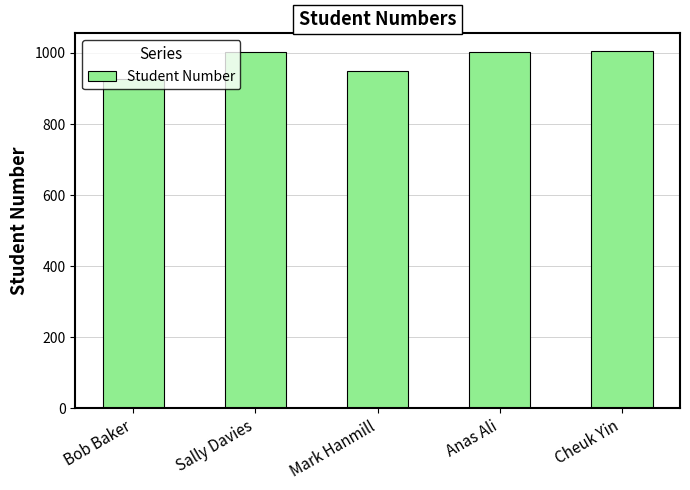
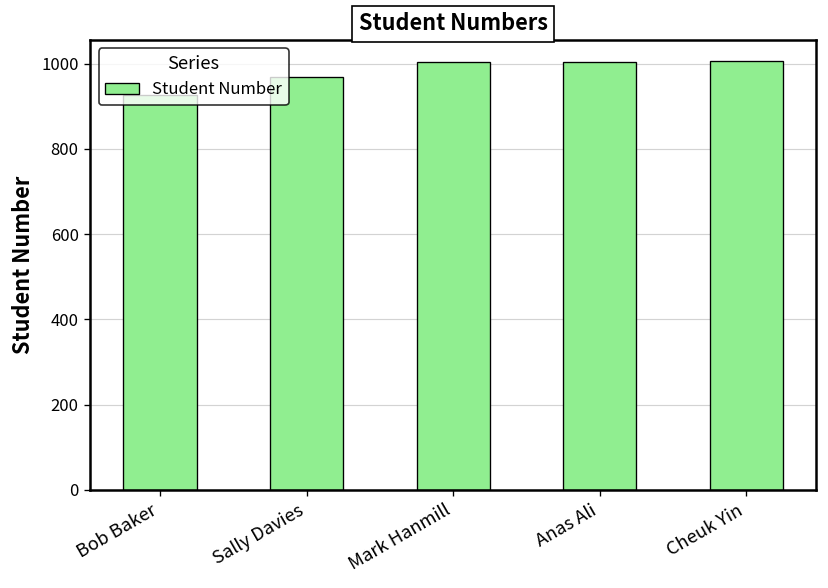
Sally Davies: 1000 -> 970
Mark Hanmill: 950 -> 1000
